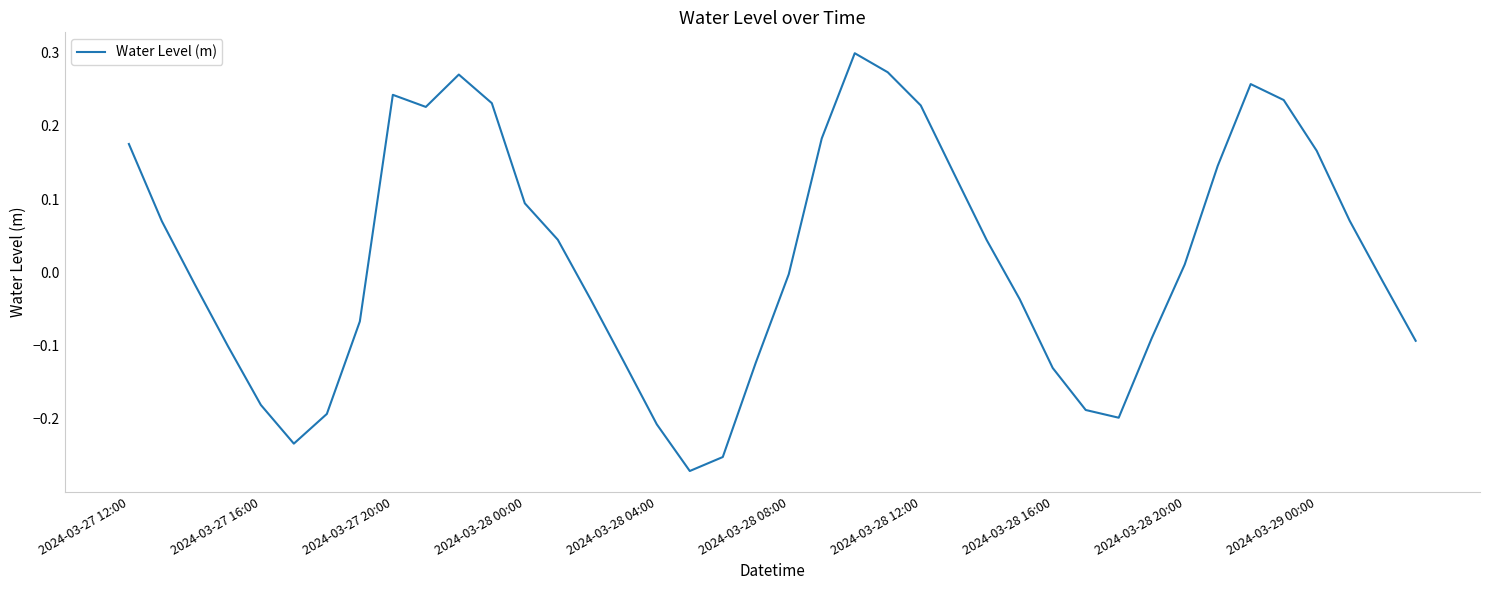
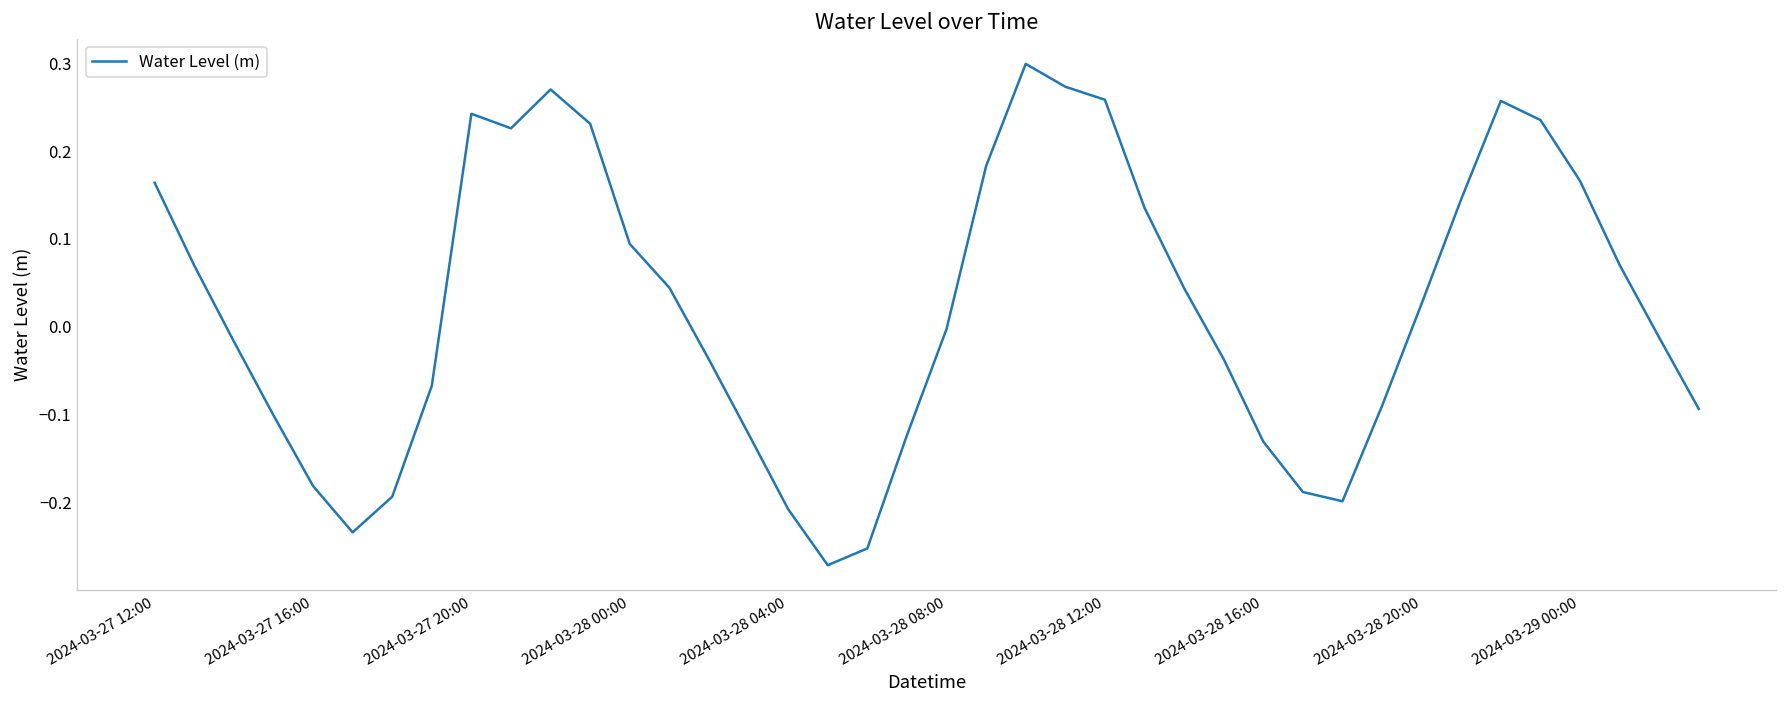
2024-03-27 12:00: 0.18 -> 0.16
2024-03-28 12:00: 0.23 -> 0.26
2024-03-28 20:00: 0.01 -> 0.03
